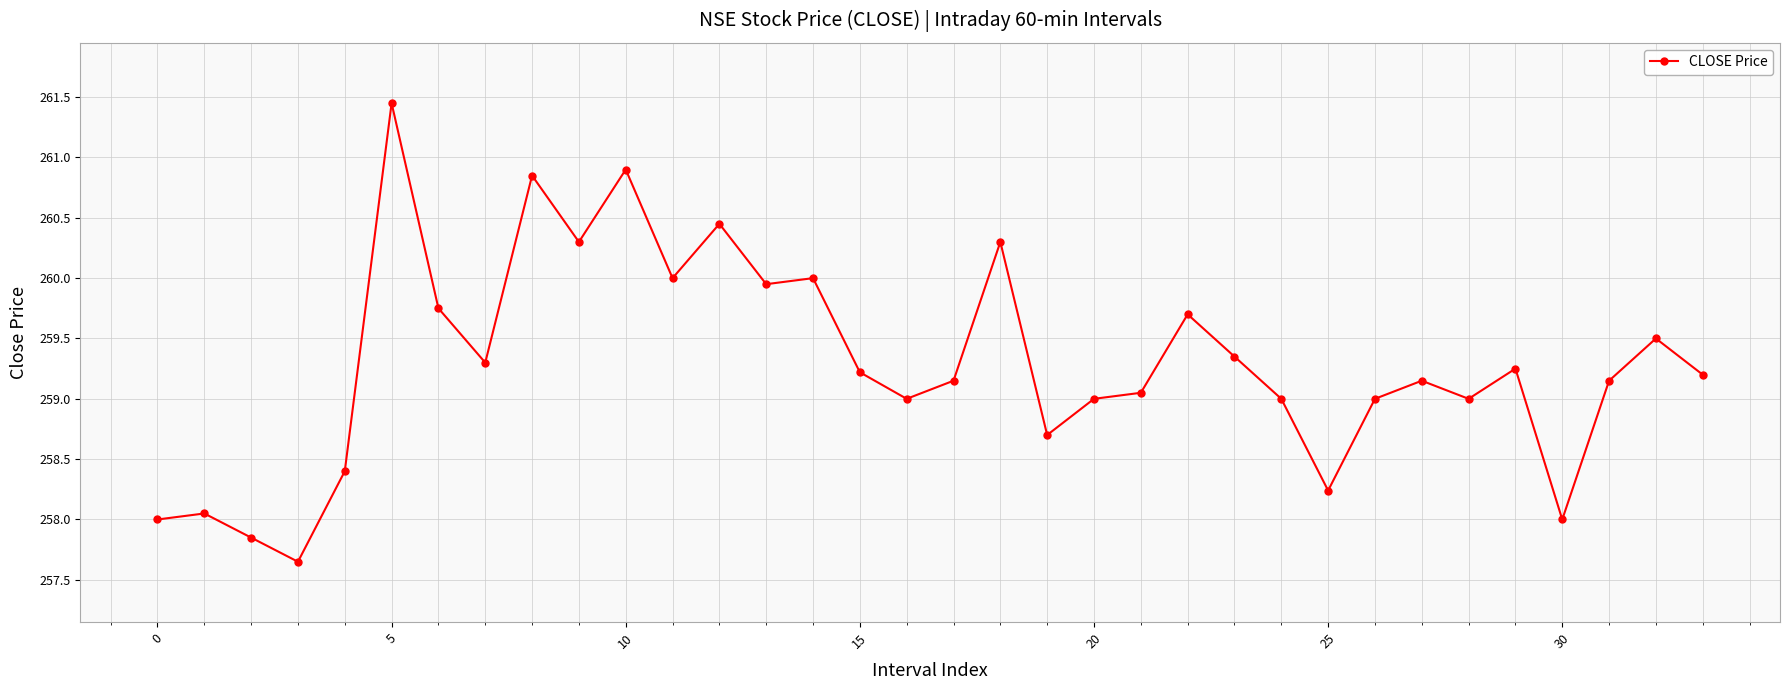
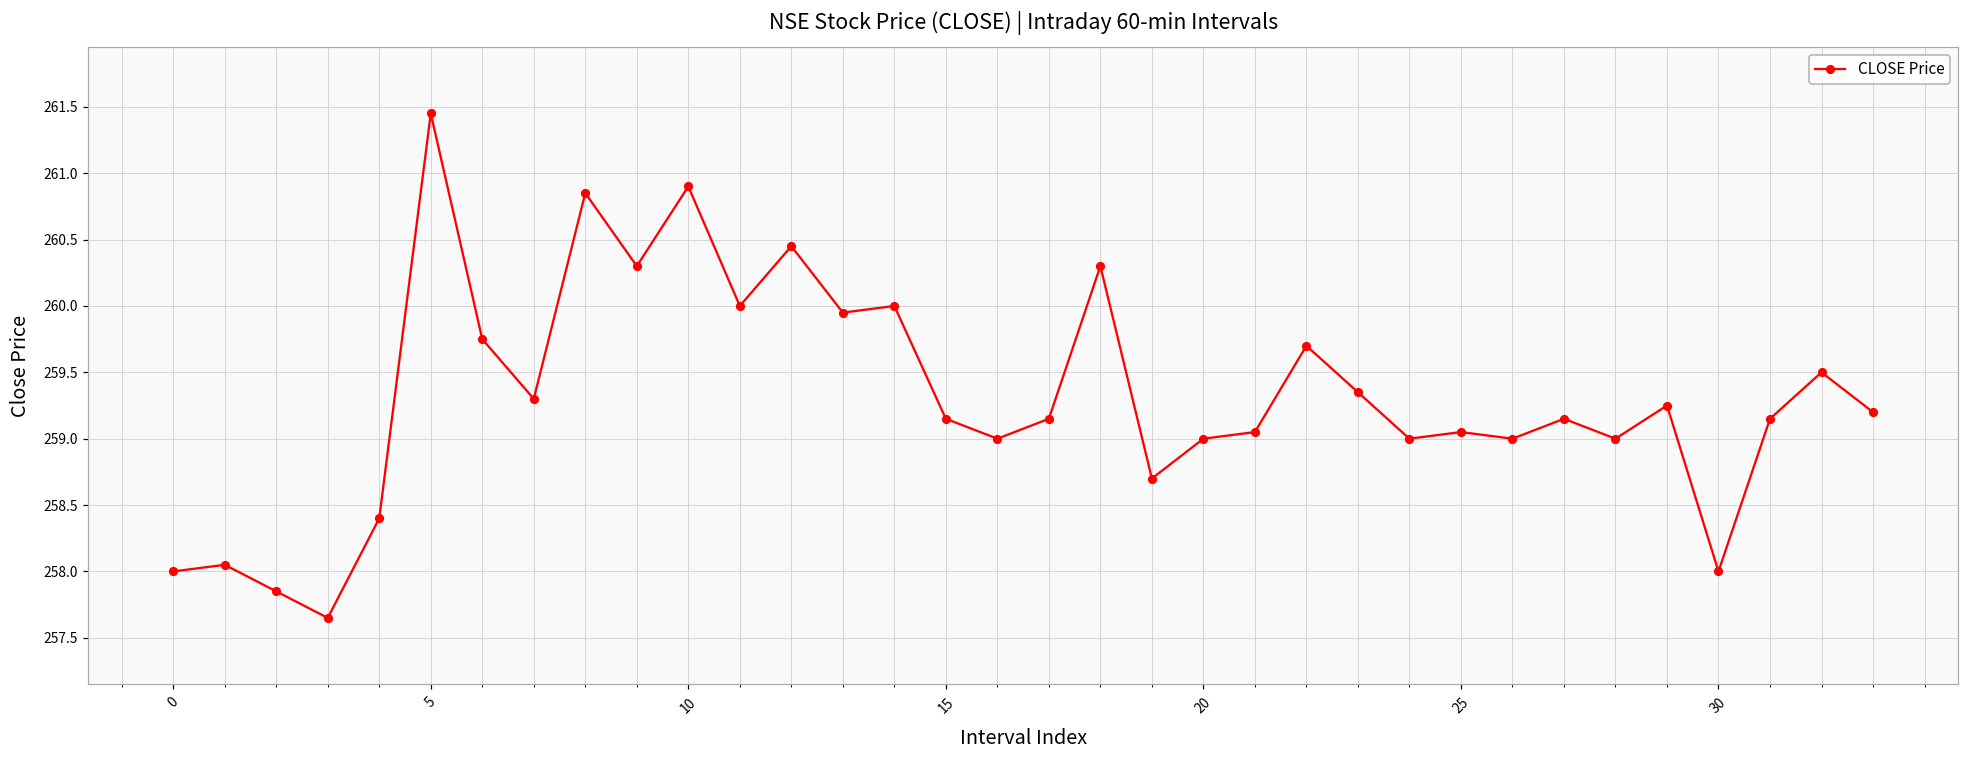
15: 259.22 -> 259.15
25: 258.24 -> 259.05
